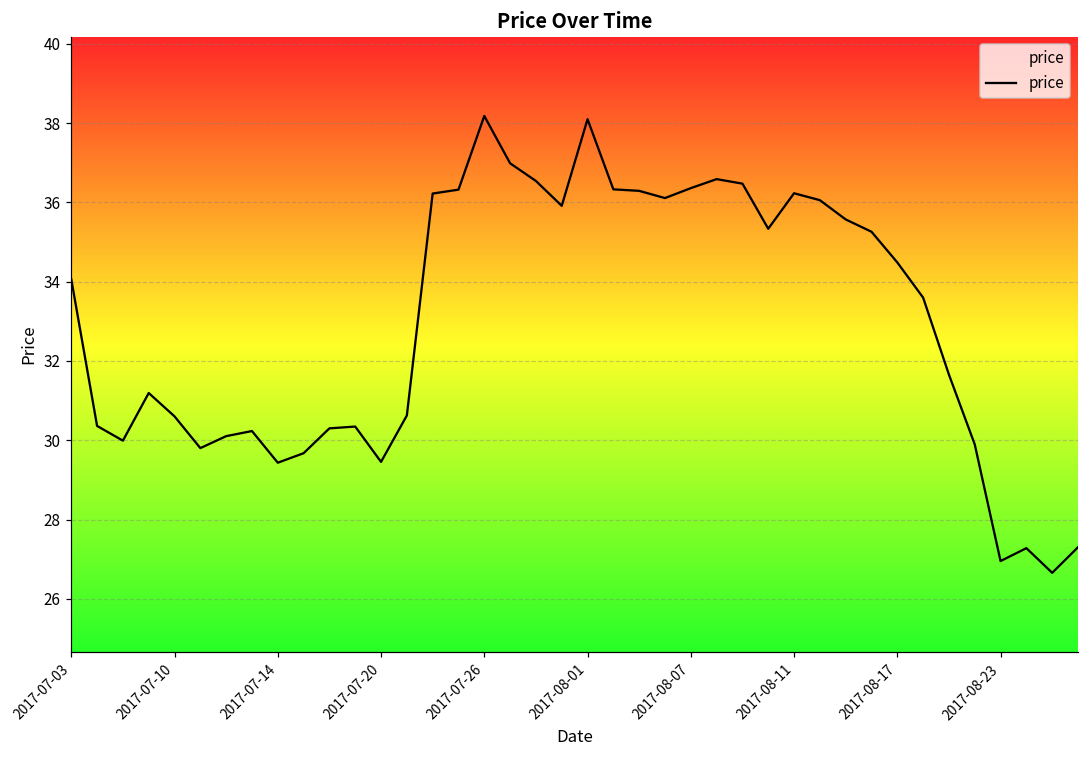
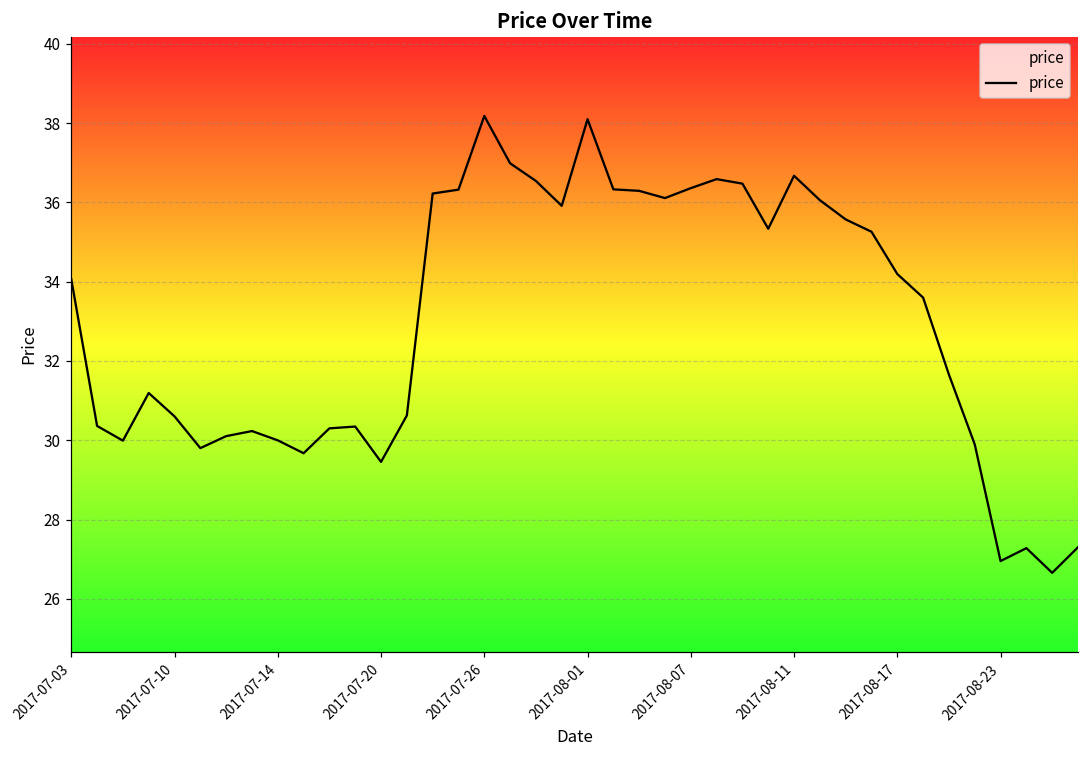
2017-07-14: 29.4 -> 30.0
2017-08-11: 36.2 -> 36.7
2017-08-17: 34.5 -> 34.2
